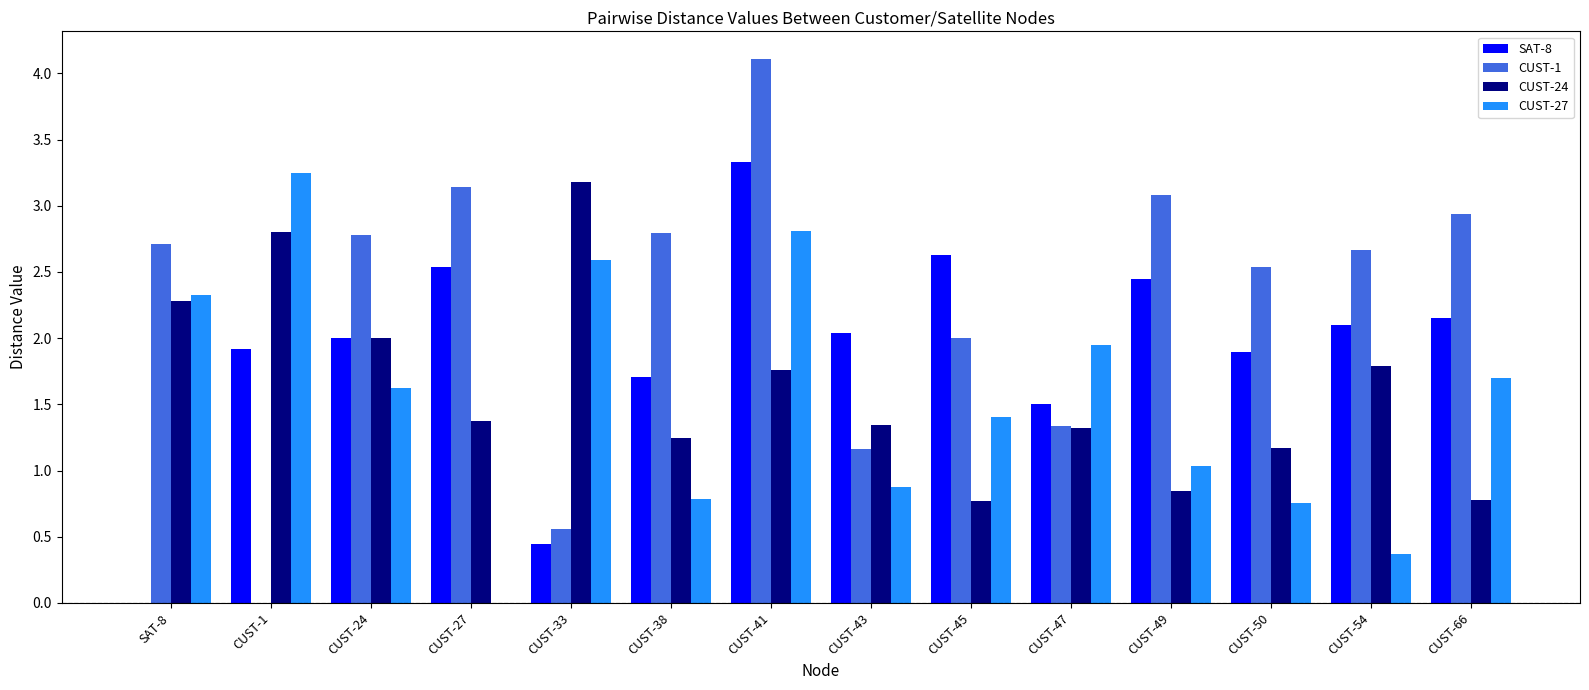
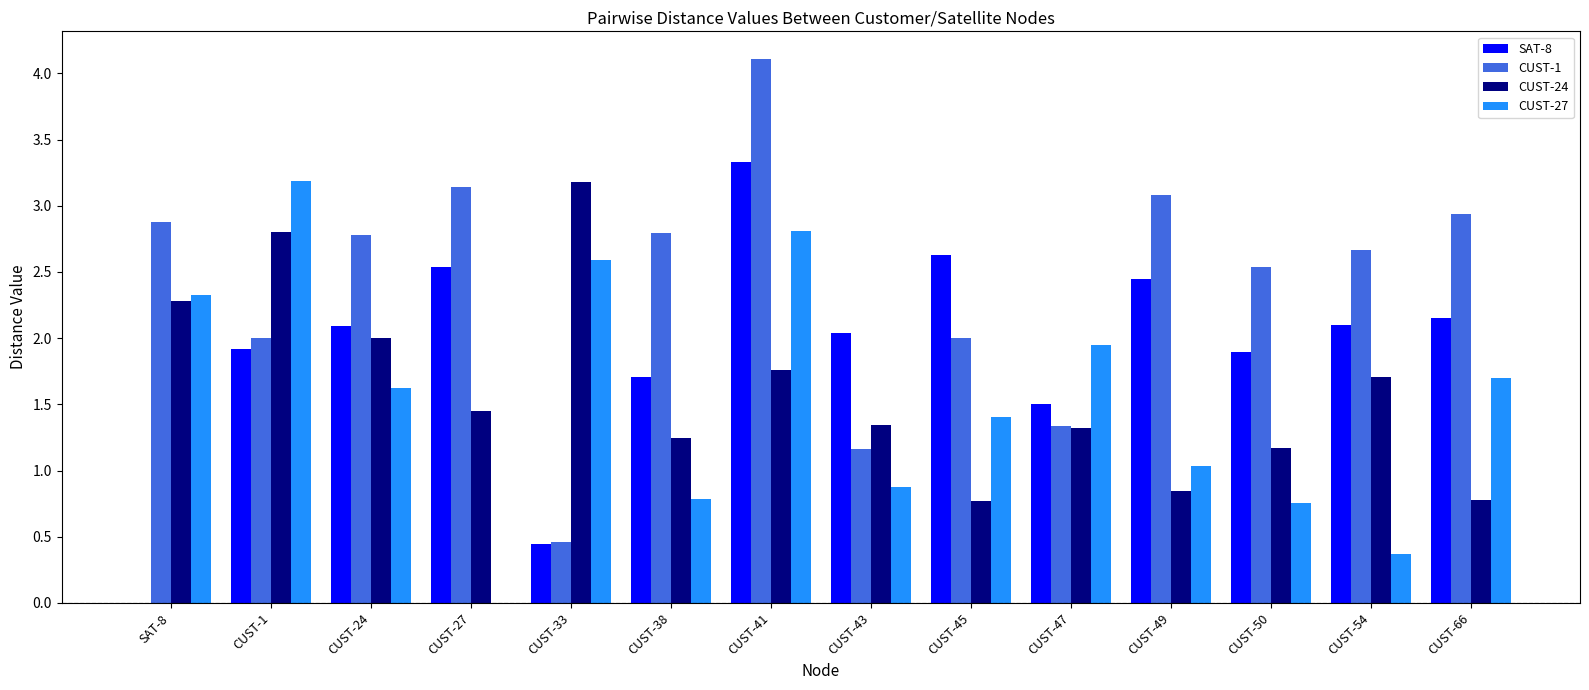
CUST-1, SAT-8: 2.71 -> 2.87
CUST-1, CUST-1: 0 -> 2
CUST-27, CUST-1: 3.25 -> 3.18
SAT-8, CUST-24: 2.00 -> 2.09
CUST-24, CUST-27: 1.38 -> 1.45
CUST-1, CUST-33: 0.56 -> 0.46
CUST-24, CUST-54: 1.79 -> 1.70
